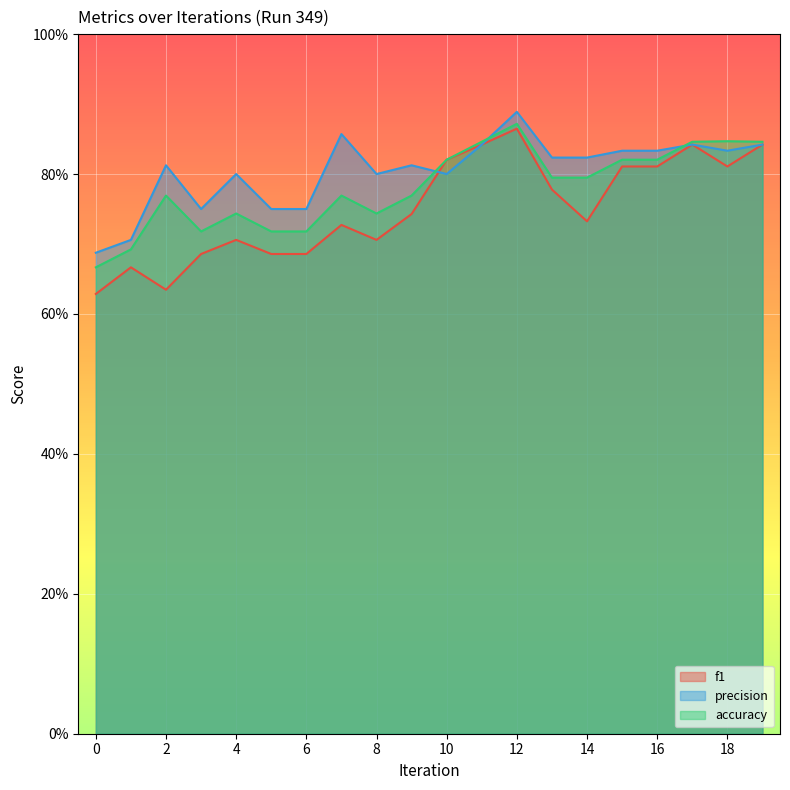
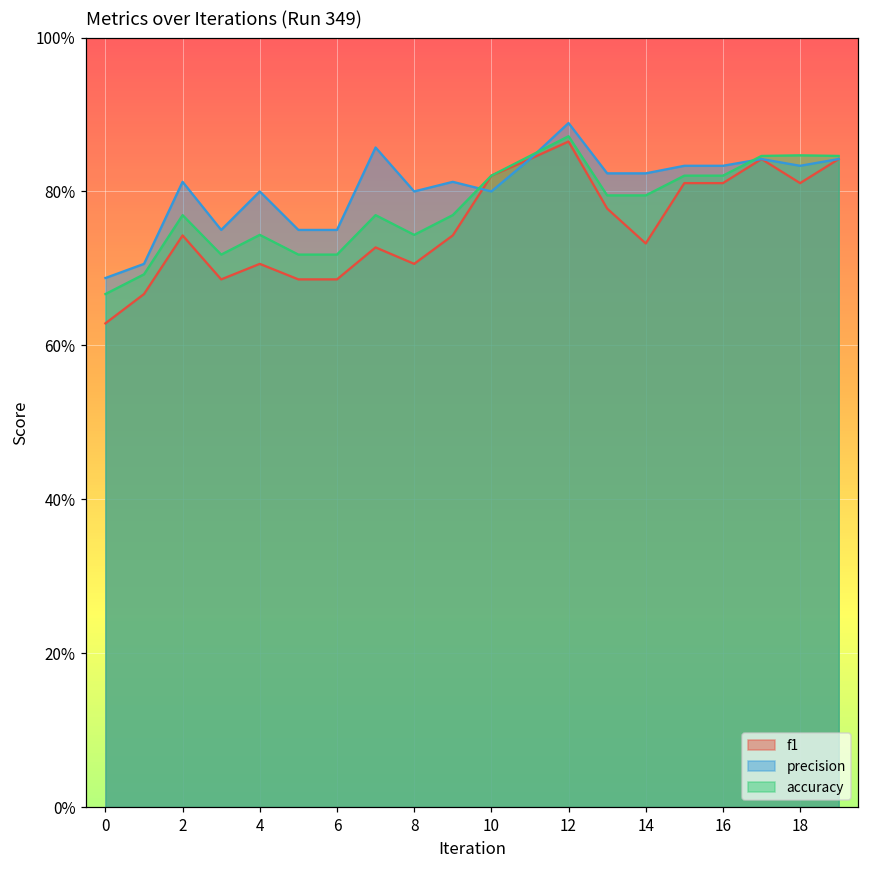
f1, 2: 63% -> 74%
